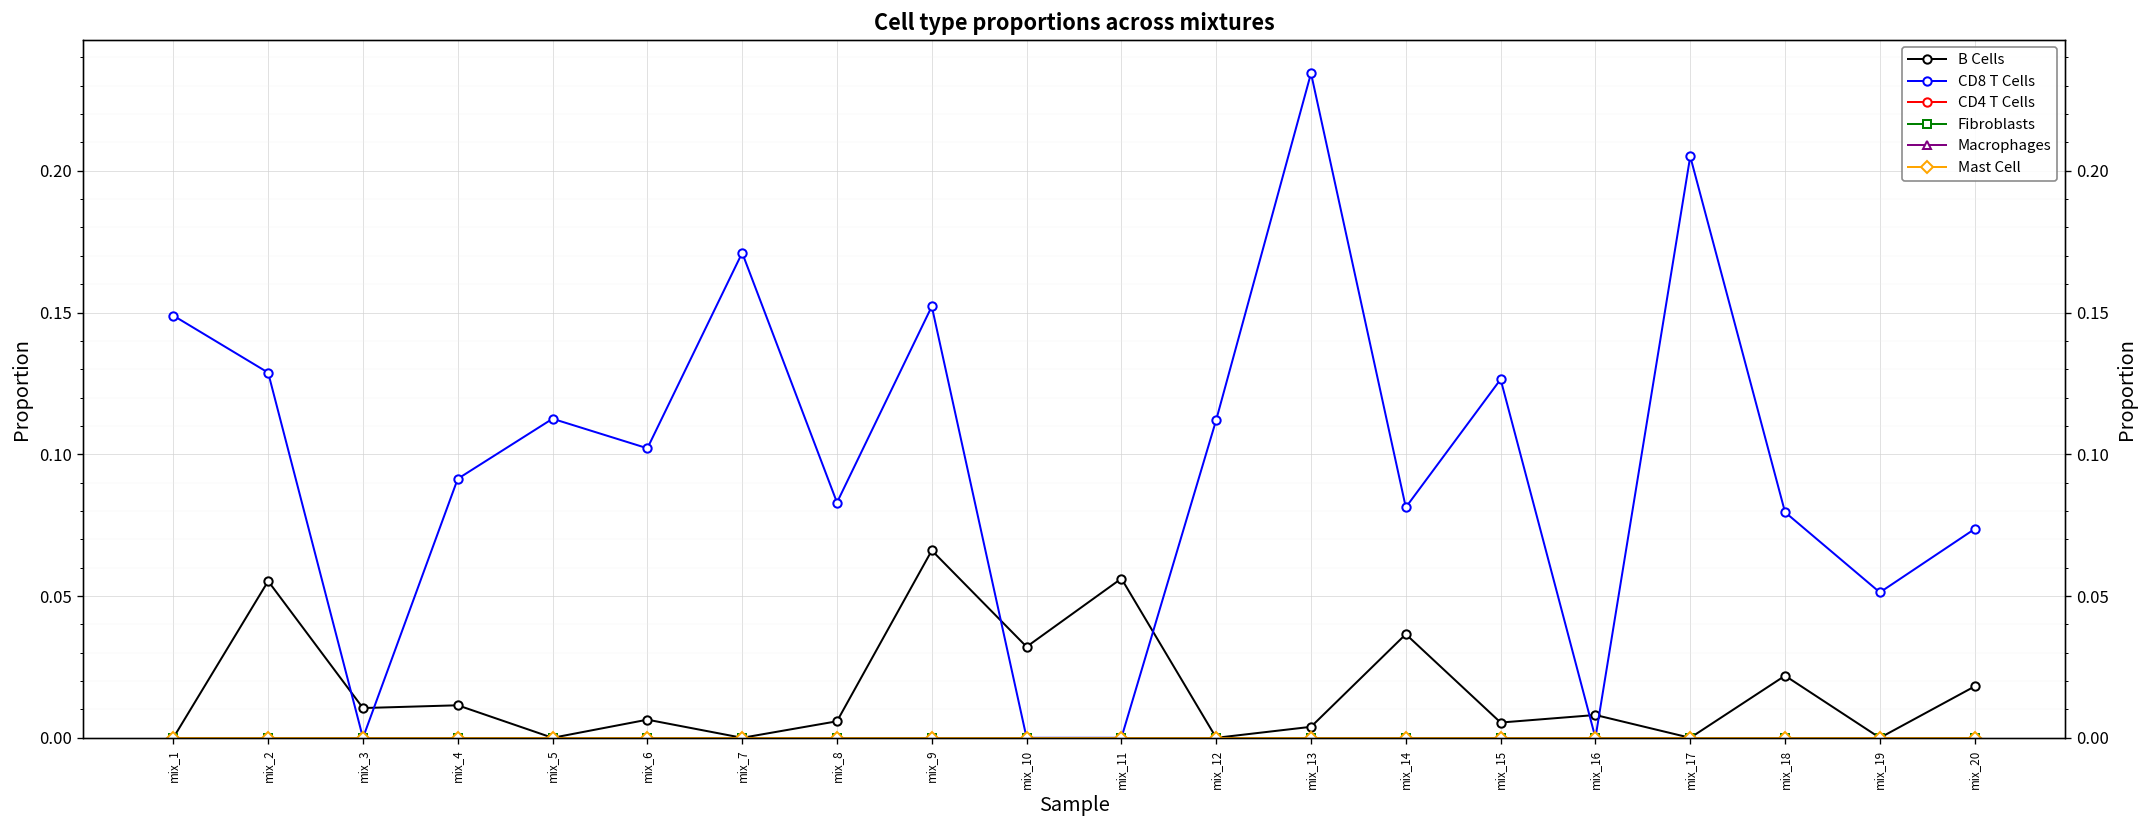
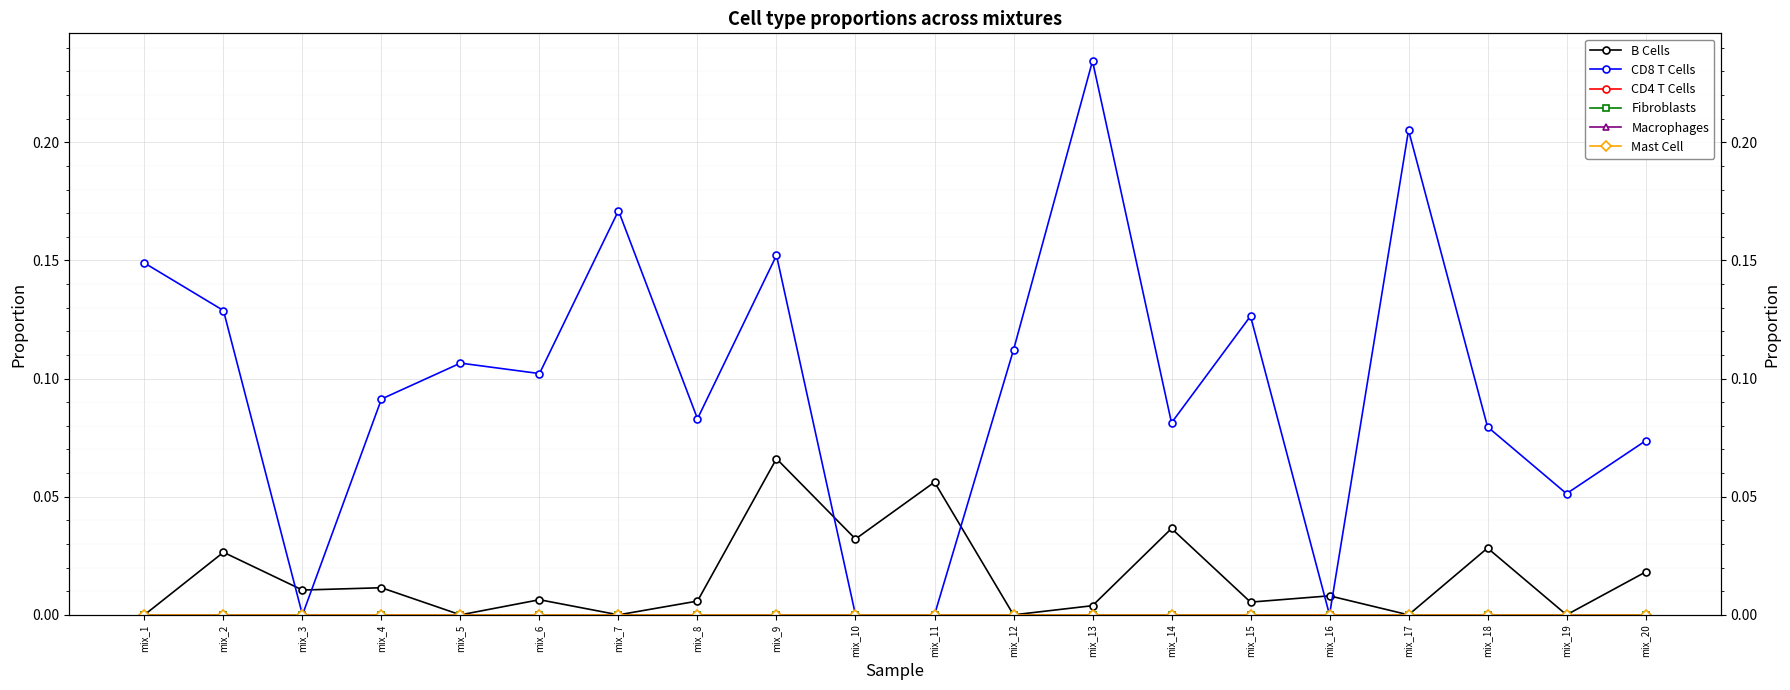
B Cells, mix_2: 0.055 -> 0.026
CD8 T Cells, mix_5: 0.113 -> 0.107
B Cells, mix_18: 0.022 -> 0.028
